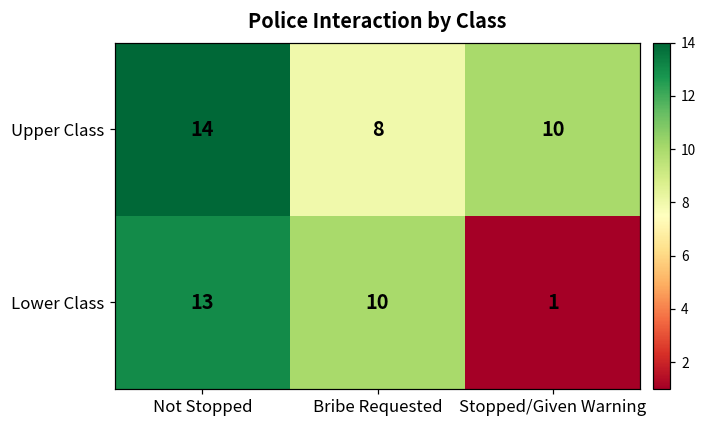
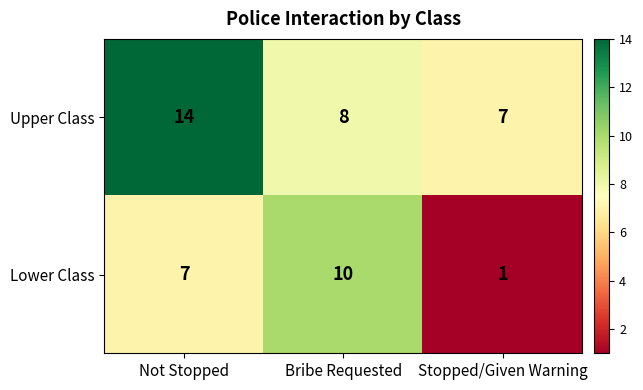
Upper Class, Stopped/Given Warning: 10 -> 7
Lower Class, Not Stopped: 13 -> 7
